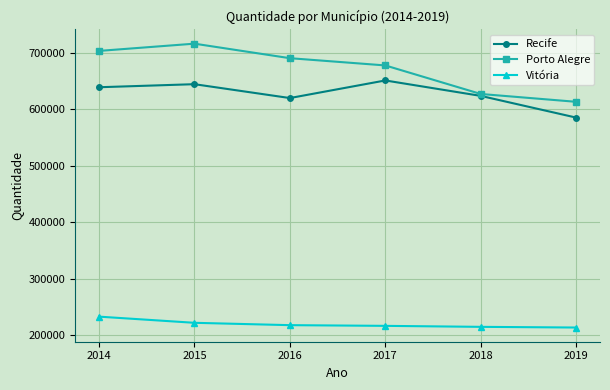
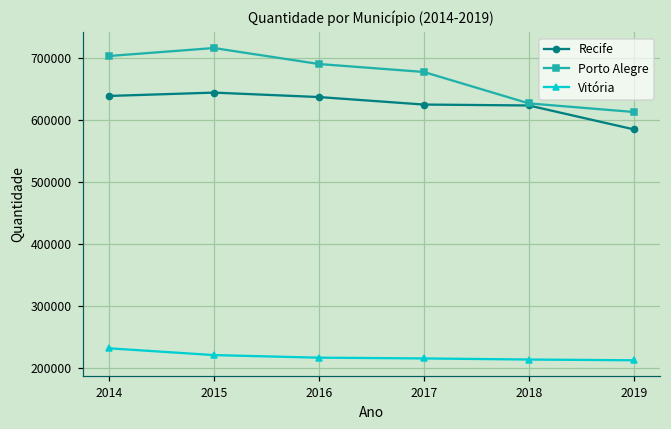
Recife, 2016: 620000 -> 640000
Recife, 2017: 650000 -> 630000
